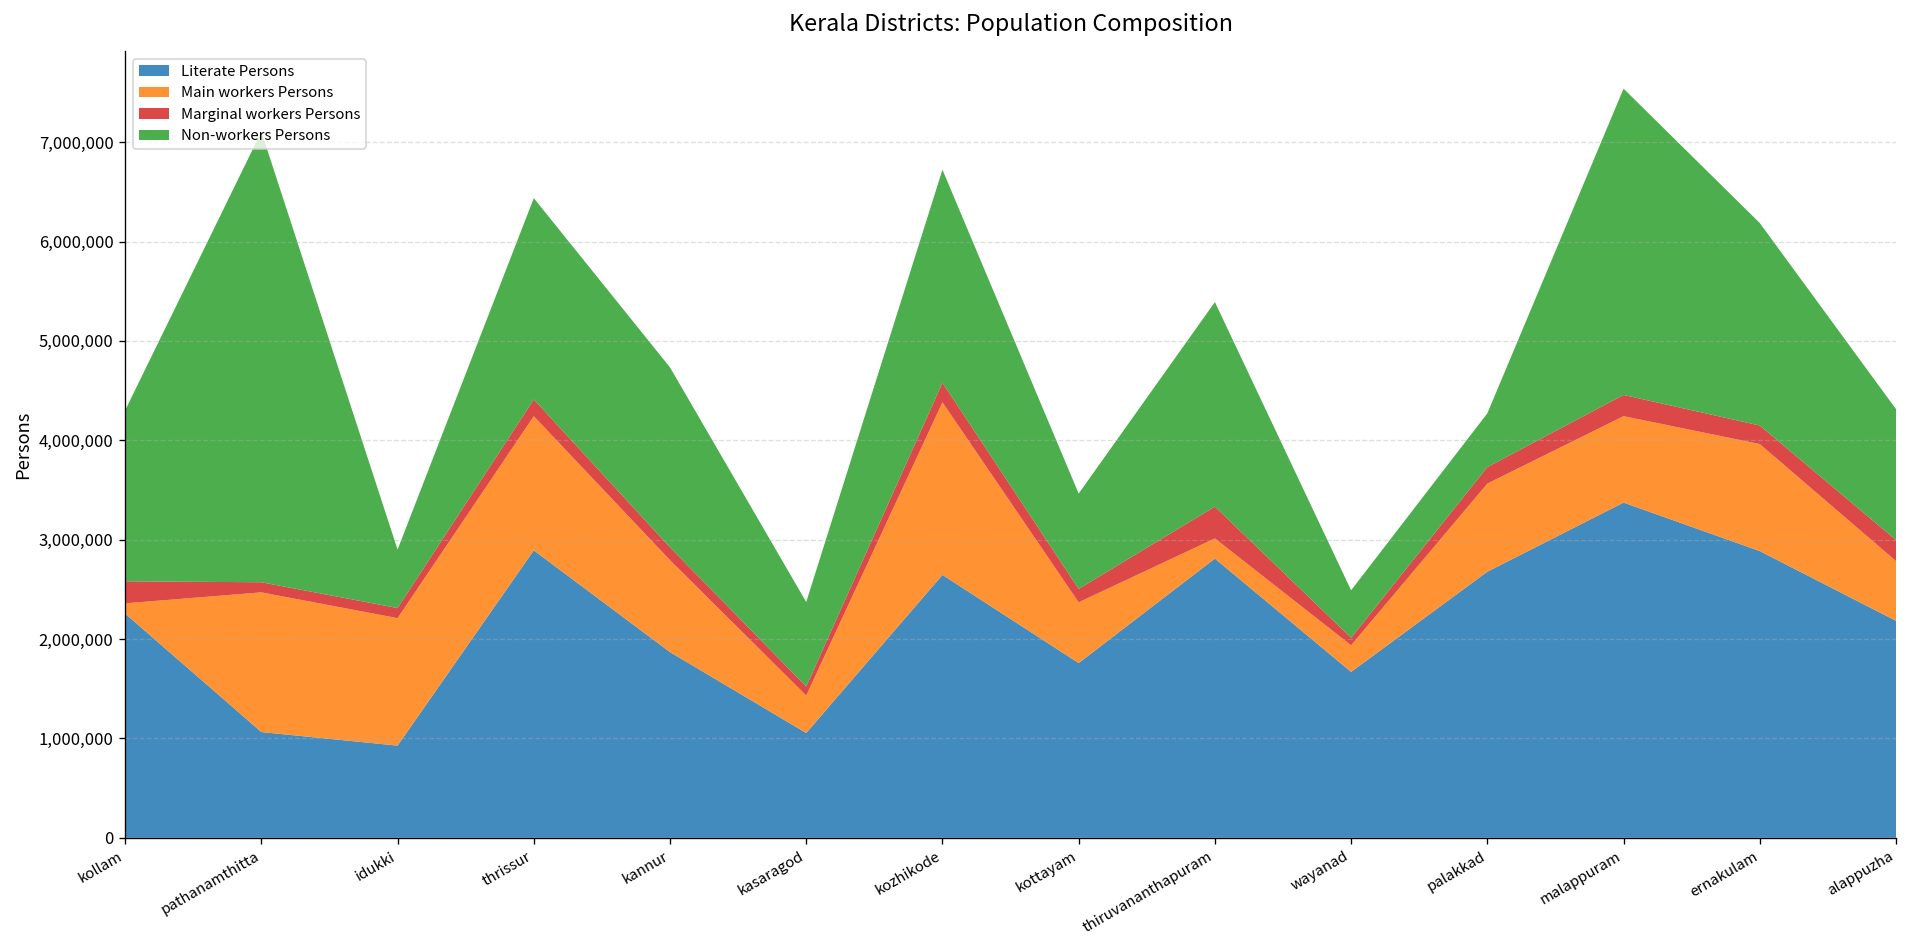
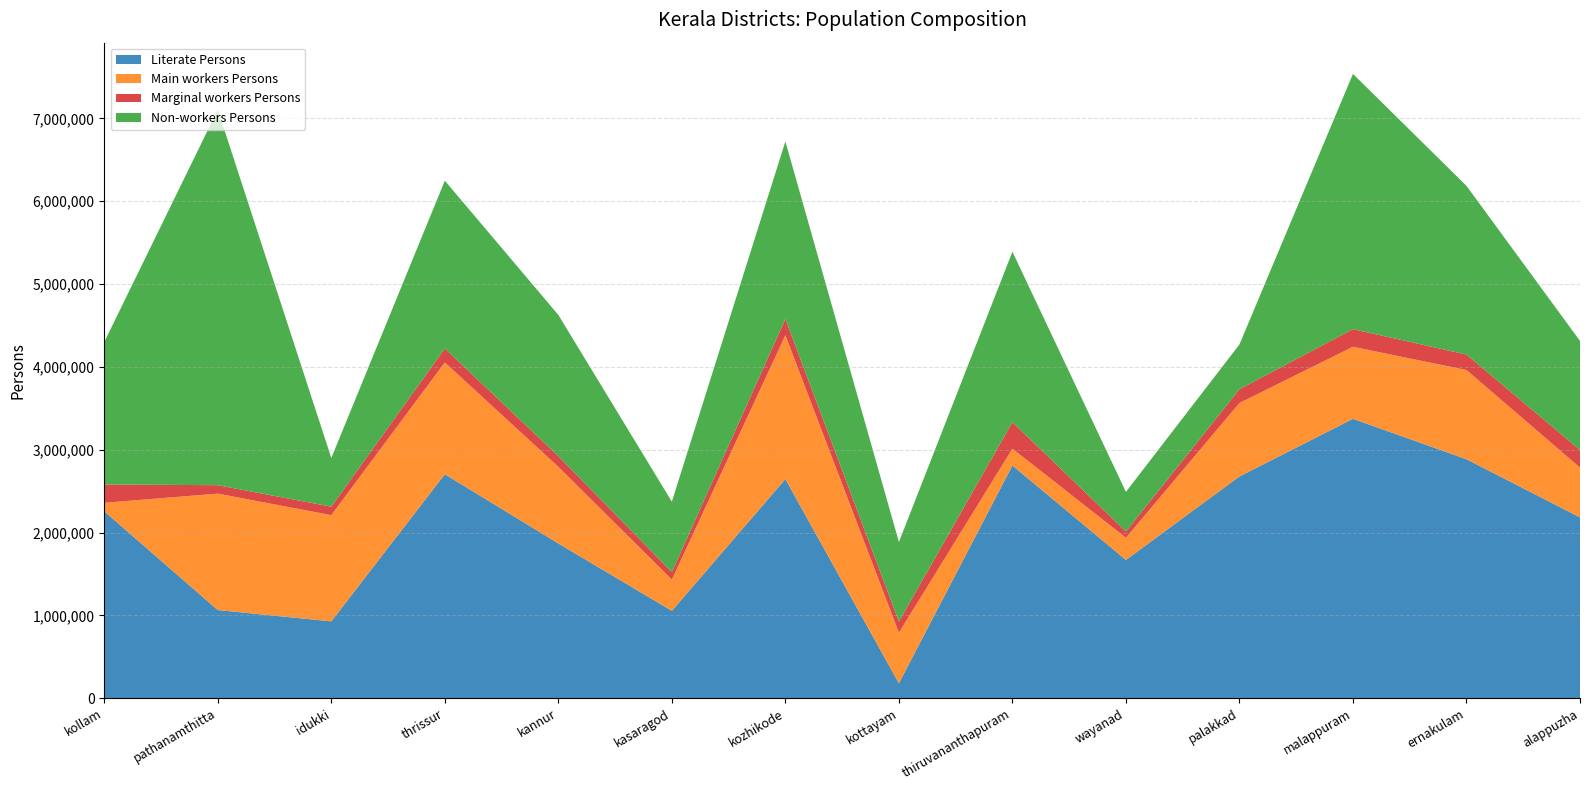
Literate Persons, thrissur: 2,900,000 -> 2,700,000
Non-workers Persons, kannur: 1,800,000 -> 1,700,000
Literate Persons, kottayam: 1,800,000 -> 200,000
